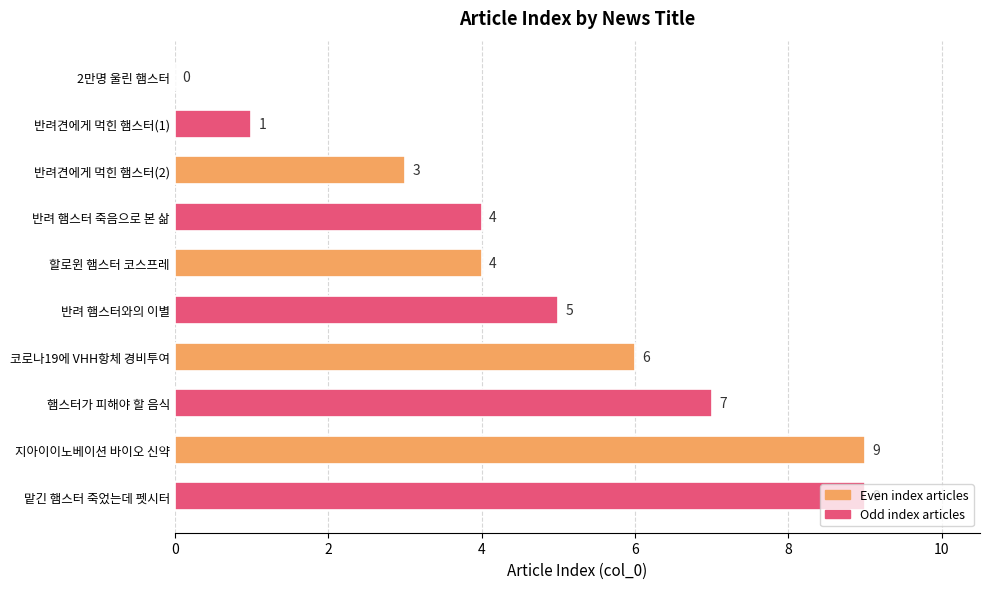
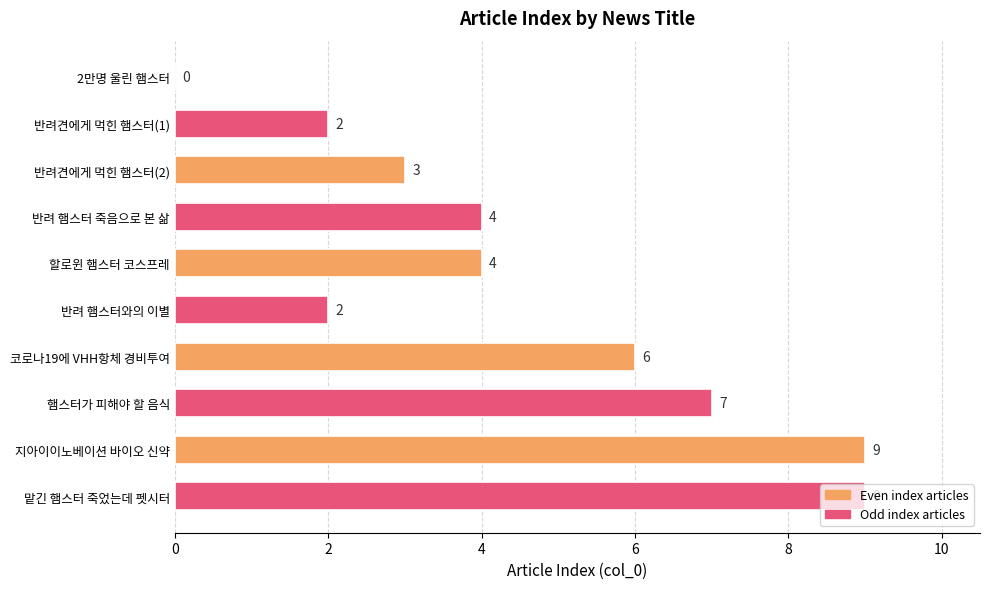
반려견에게 먹힌 햄스터(1): 1 -> 2
반려 햄스터와의 이별: 5 -> 2
